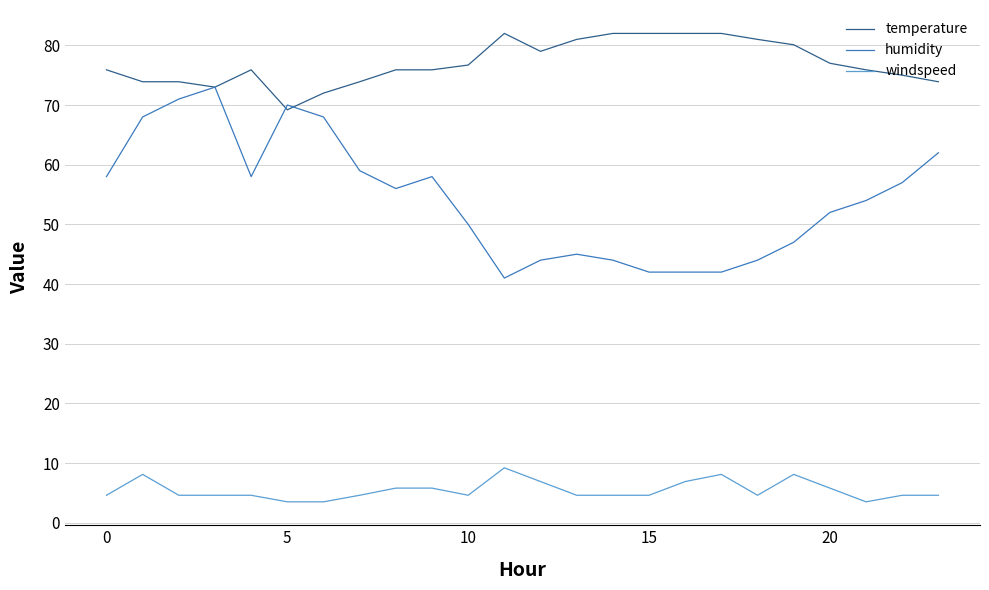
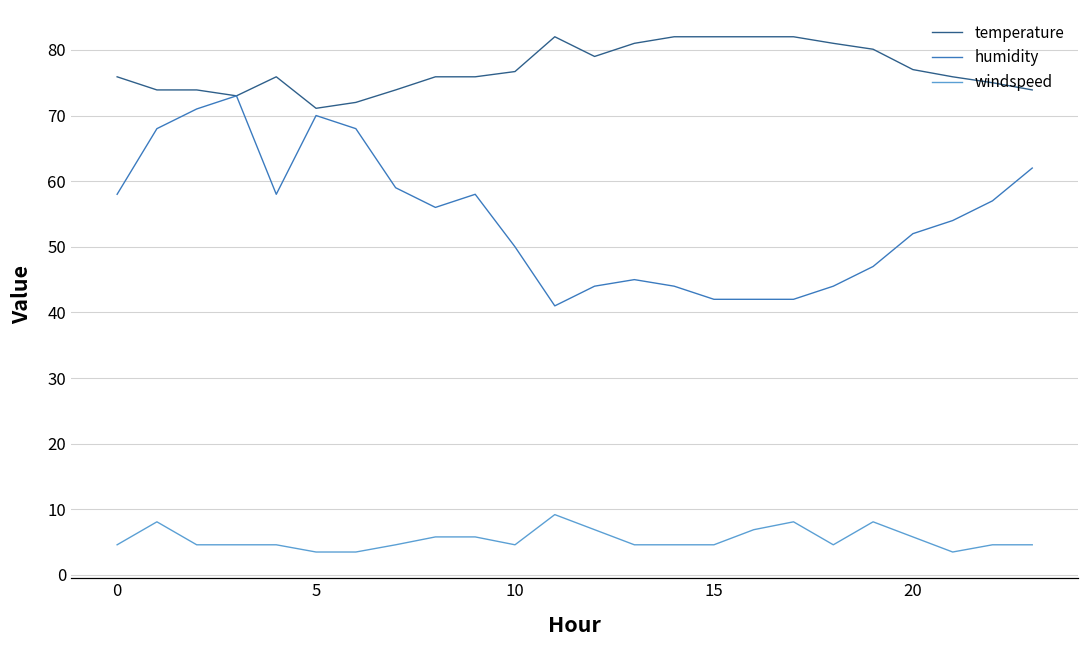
temperature, 5: 69 -> 71
